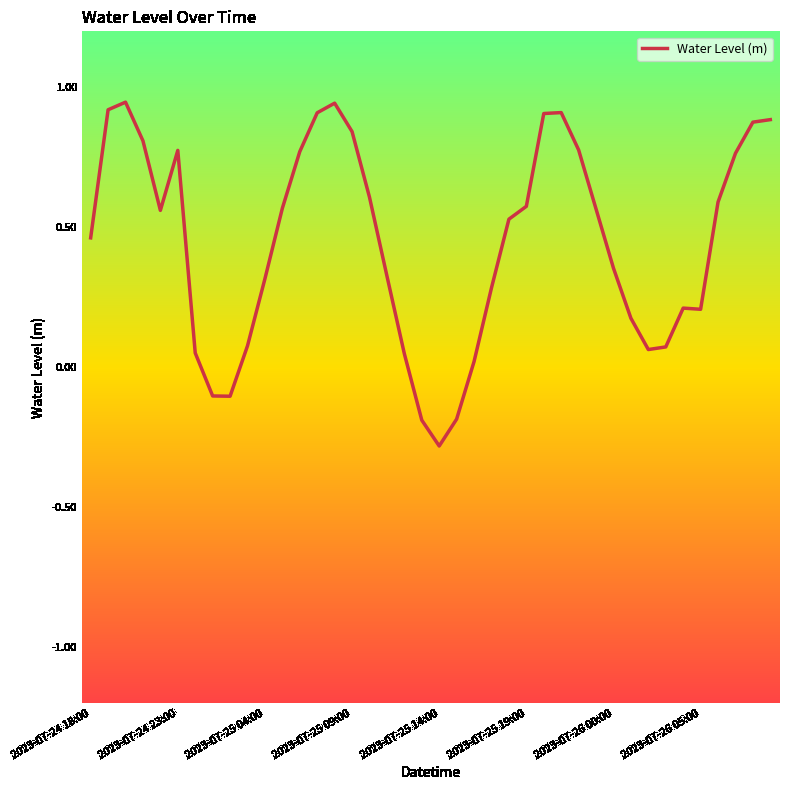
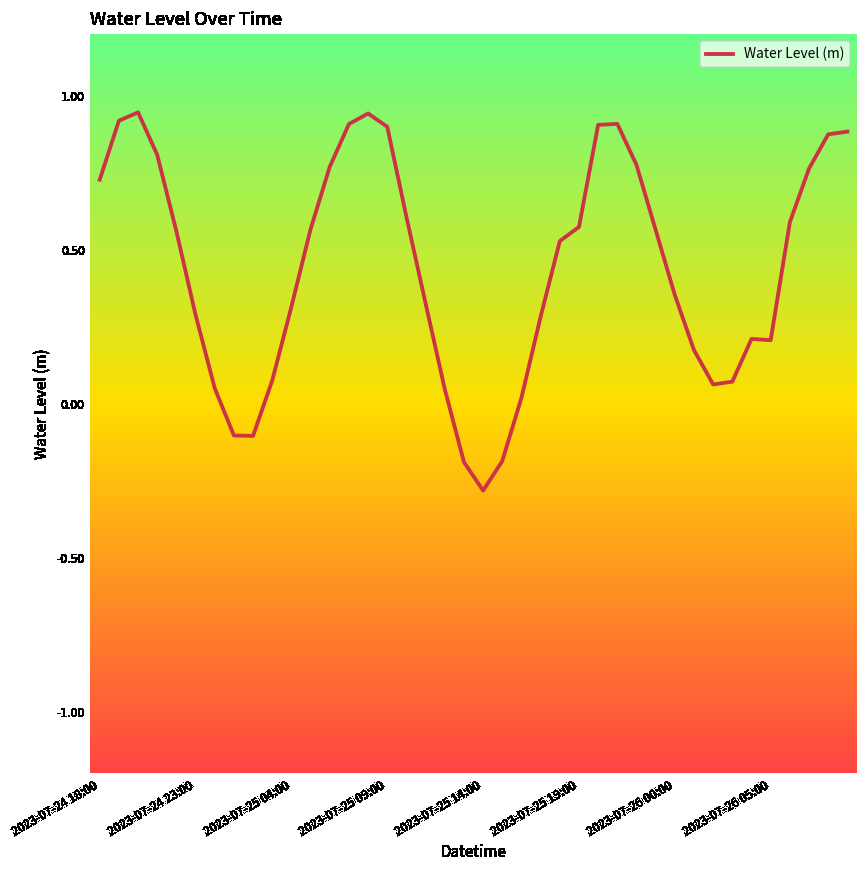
2023-07-24 18:00: 0.46 -> 0.73
2023-07-24 23:00: 0.77 -> 0.29
2023-07-25 09:00: 0.84 -> 0.90
